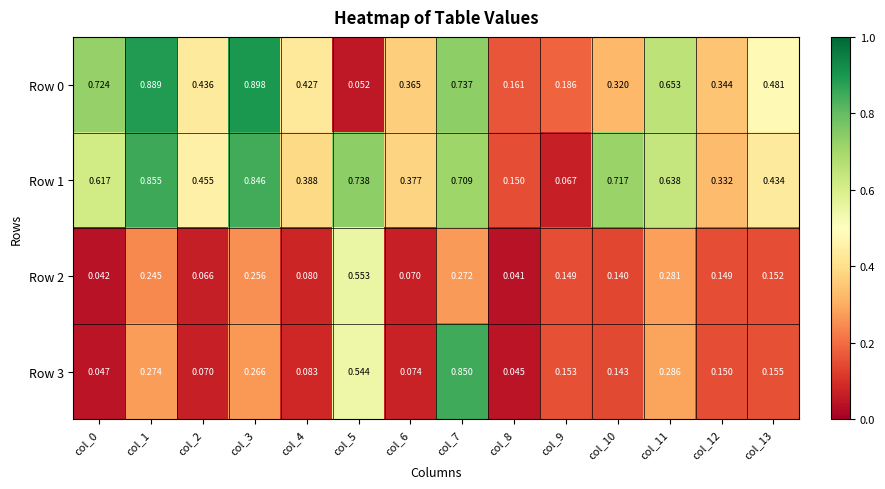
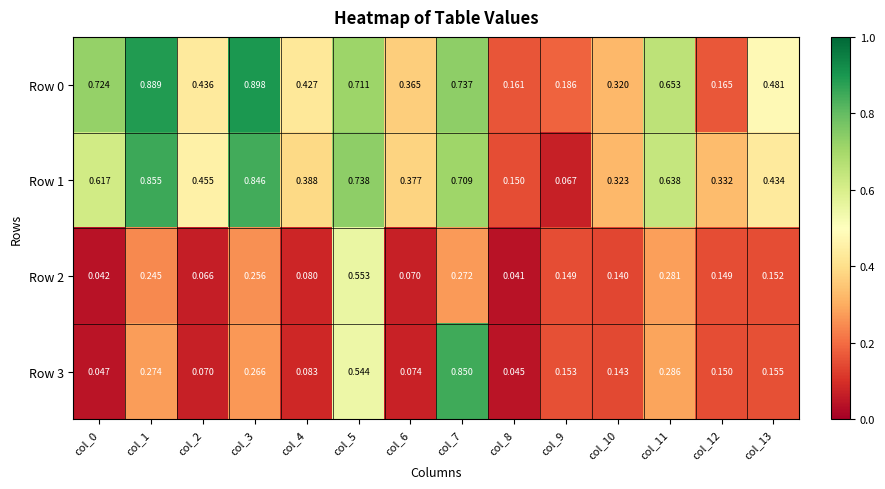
Row 0, col_5: 0.052 -> 0.711
Row 0, col_12: 0.344 -> 0.165
Row 1, col_10: 0.717 -> 0.323
